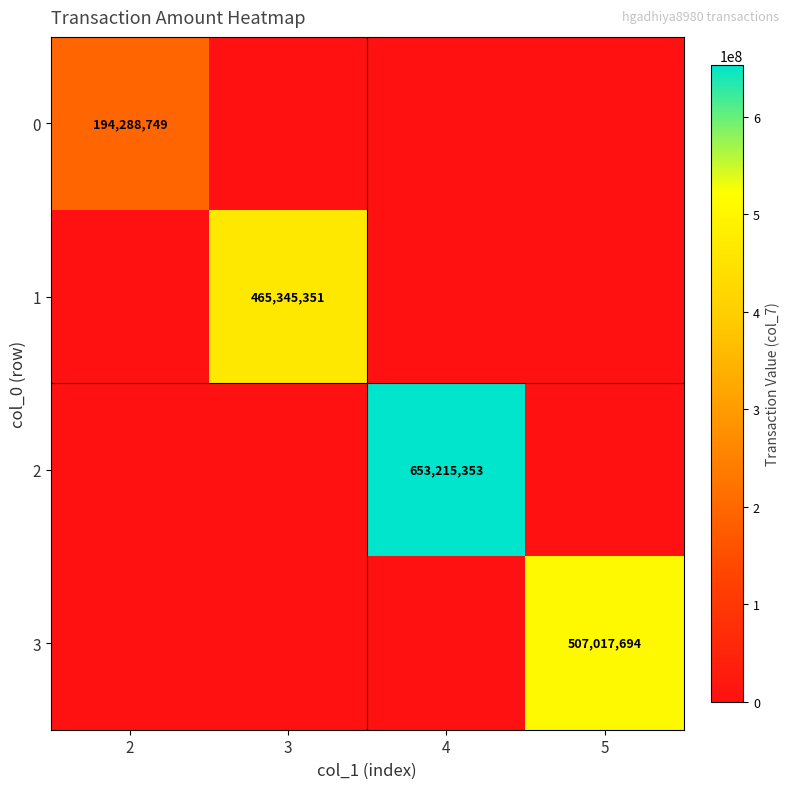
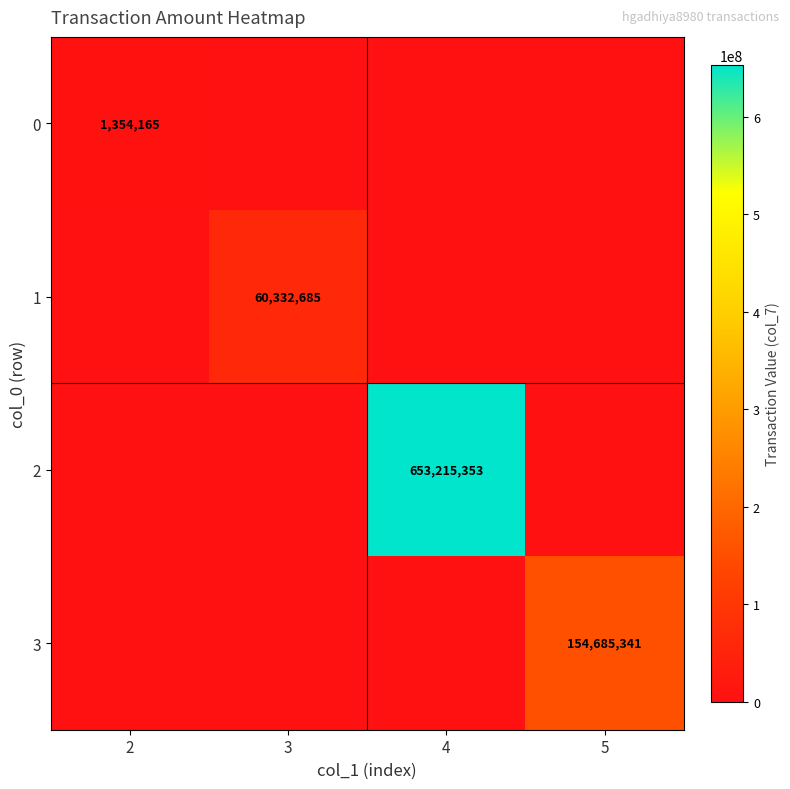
0, 2: 194,288,749 -> 1,354,165
1, 3: 465,345,351 -> 60,332,685
3, 5: 507,017,694 -> 154,685,341
